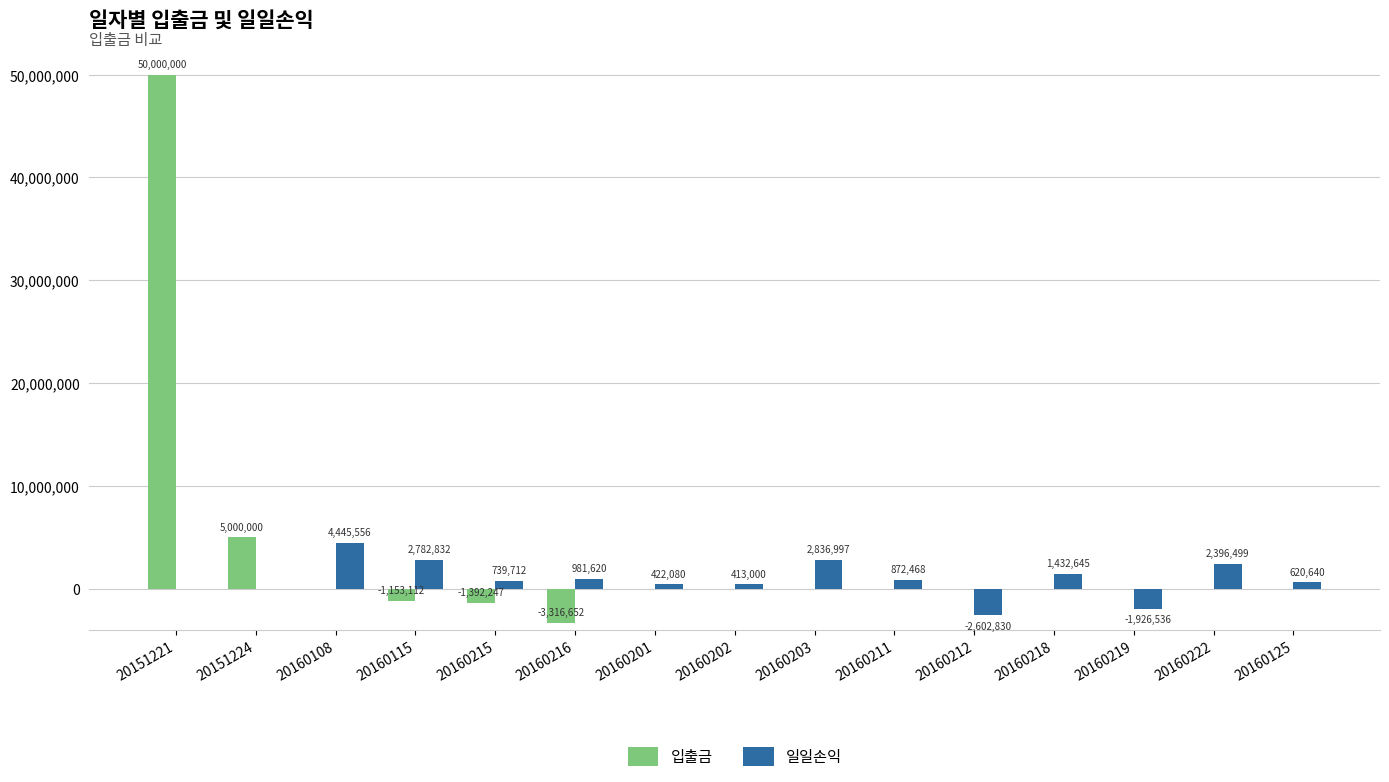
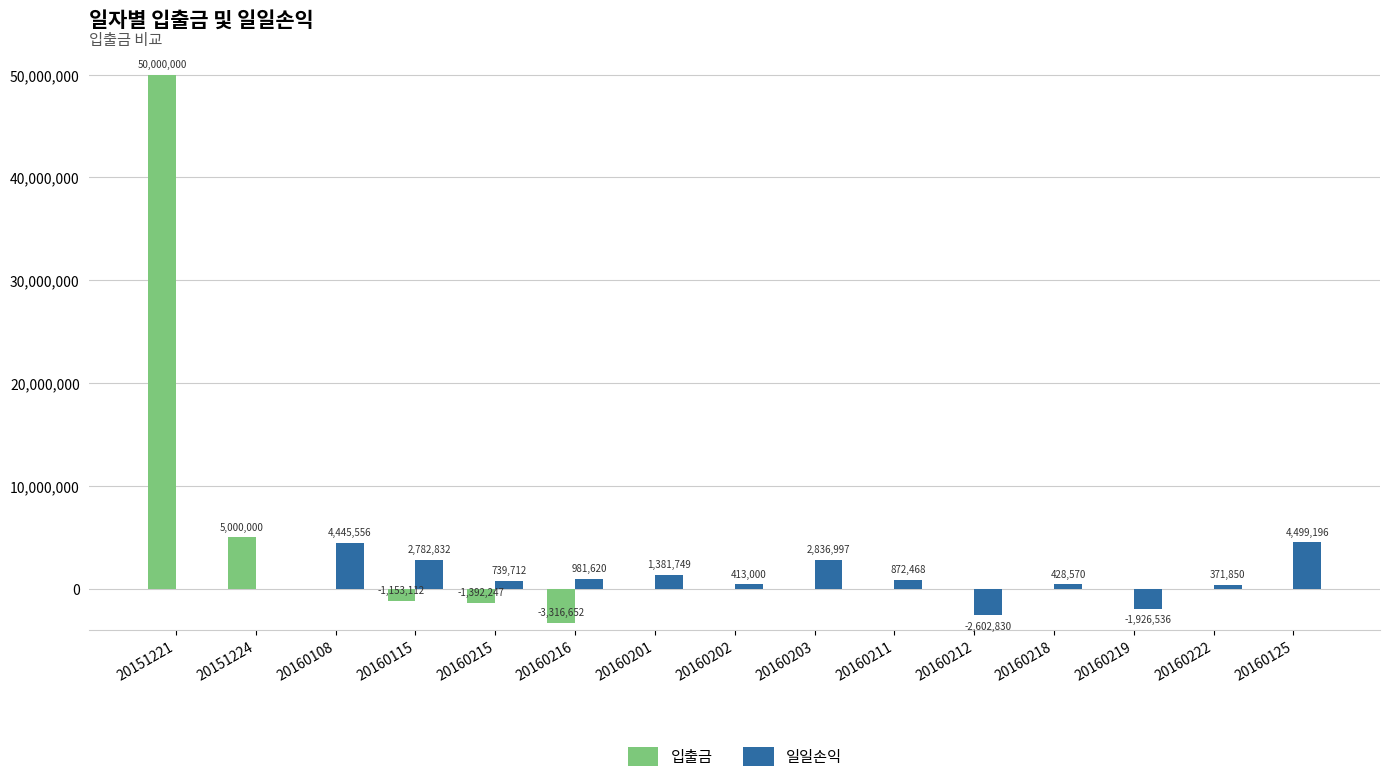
일일손익, 20160201: 422,080 -> 1,381,749
일일손익, 20160218: 1,432,645 -> 428,570
일일손익, 20160222: 2,396,499 -> 371,850
일일손익, 20160125: 620,640 -> 4,499,196
